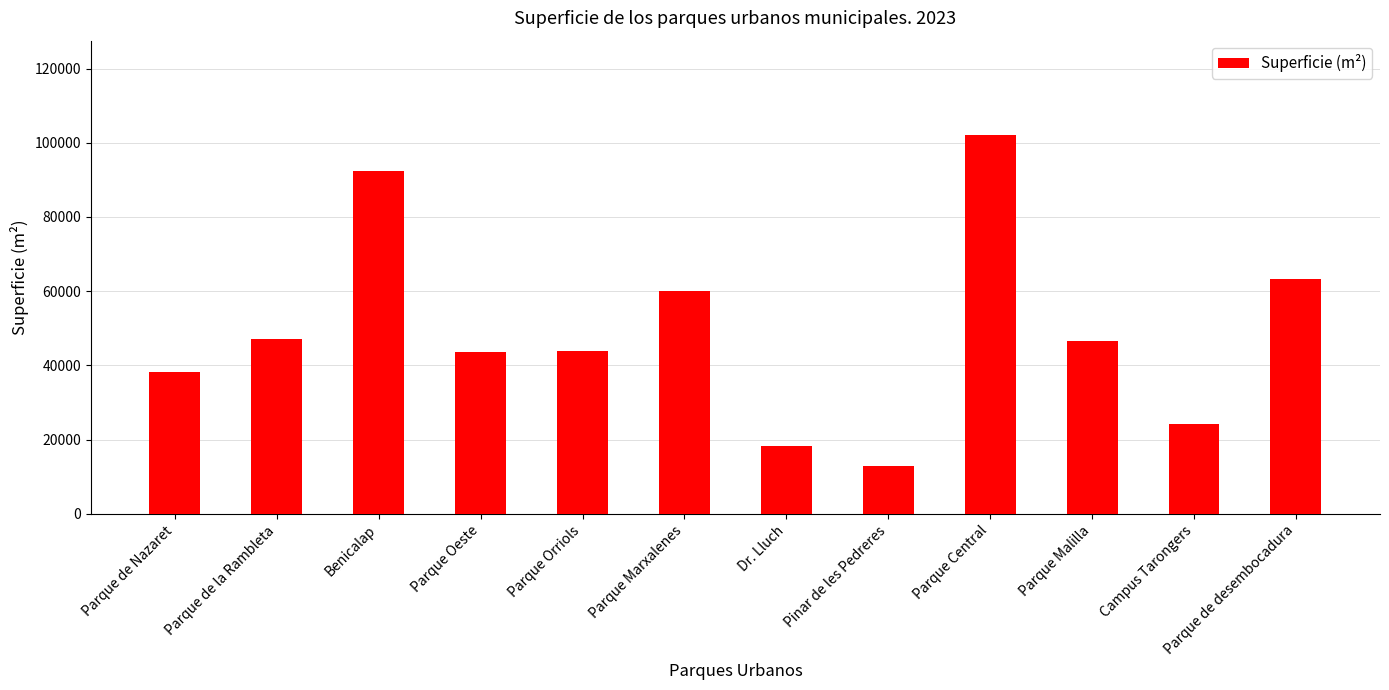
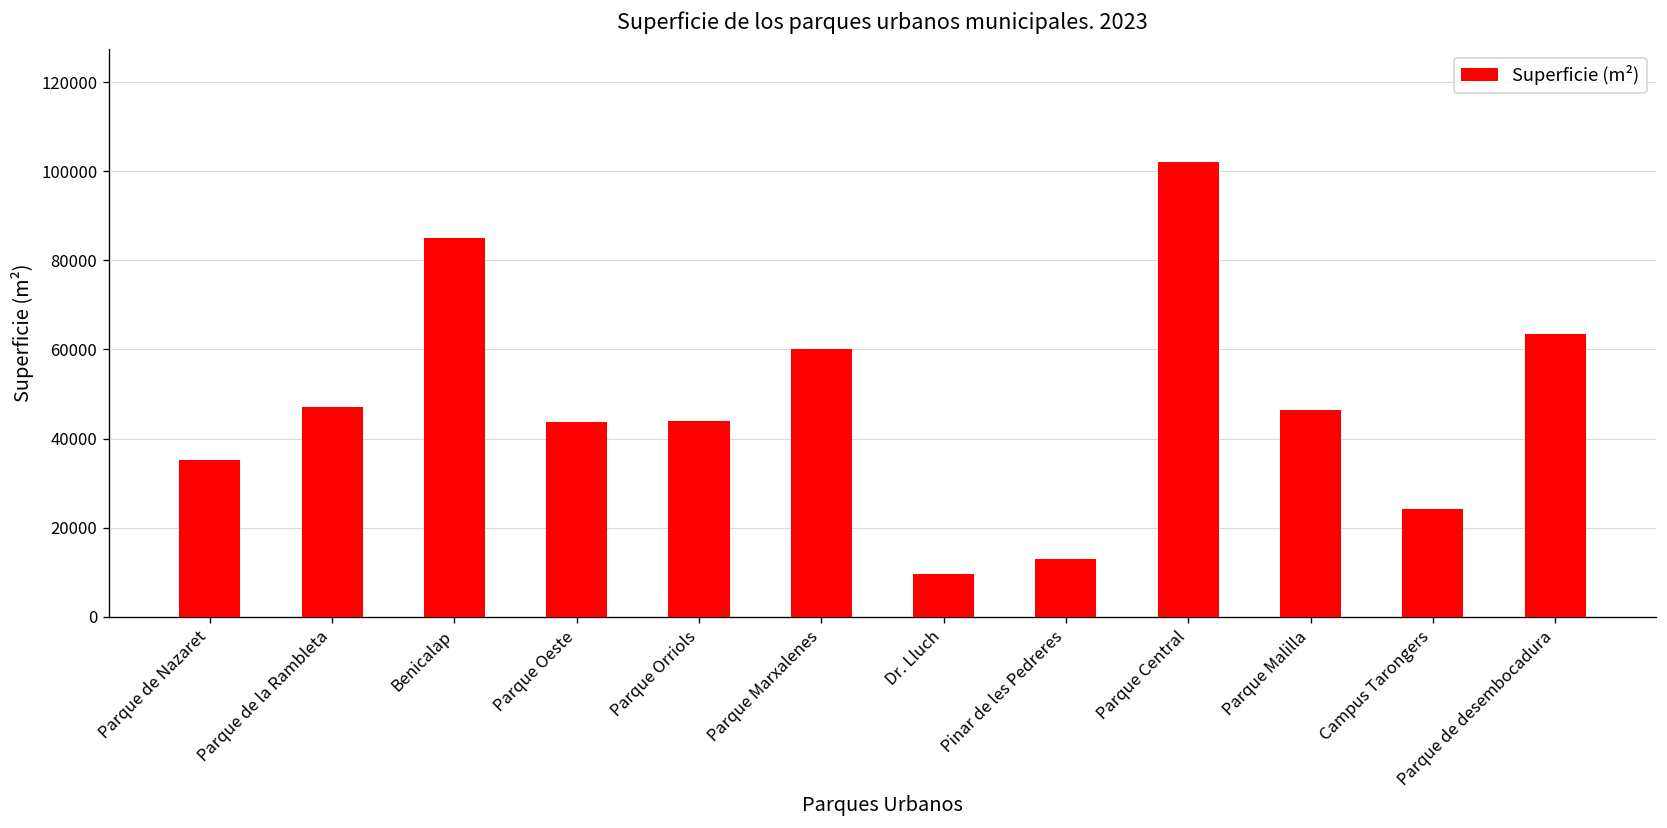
Parque de Nazaret: 38000 -> 35000
Benicalap: 92000 -> 85000
Dr. Lluch: 18000 -> 10000
